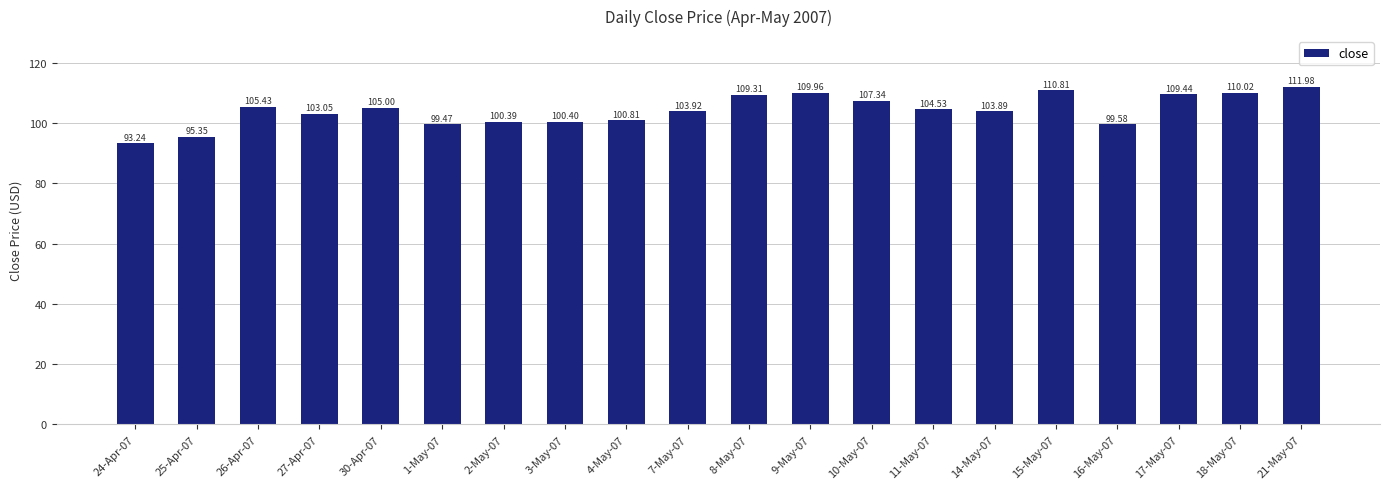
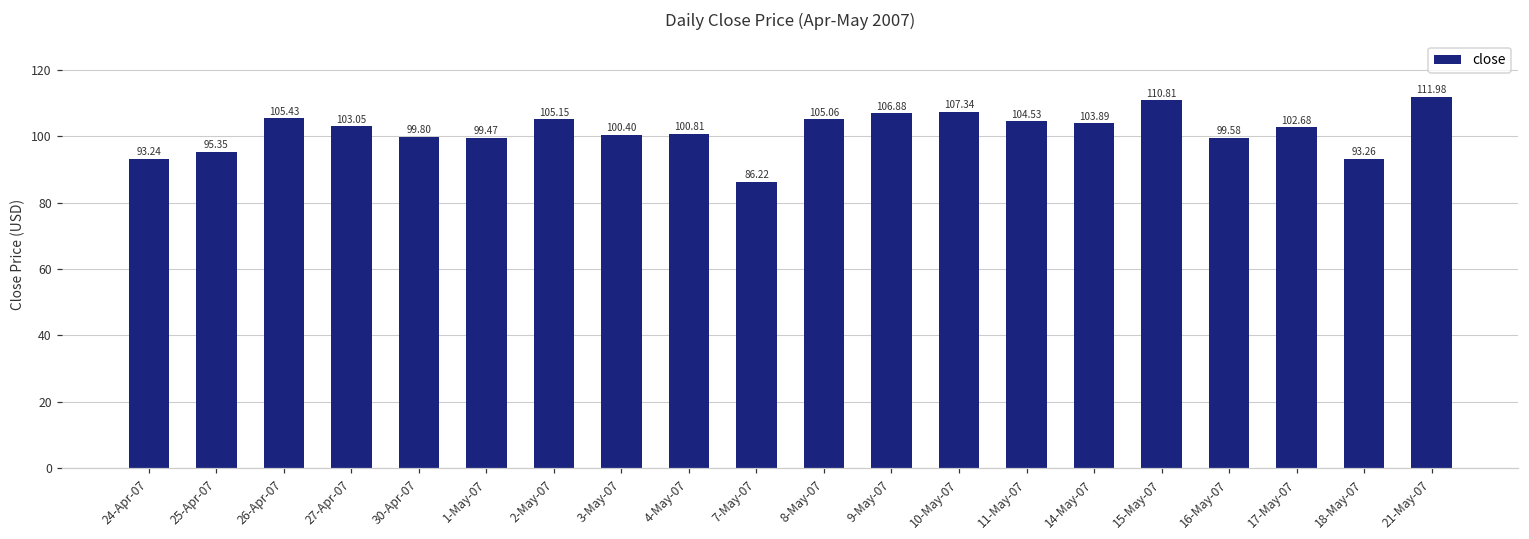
30-Apr-07: 105.00 -> 99.80
2-May-07: 100.39 -> 105.15
7-May-07: 103.92 -> 86.22
8-May-07: 109.31 -> 105.06
9-May-07: 109.96 -> 106.88
17-May-07: 109.44 -> 102.68
18-May-07: 110.02 -> 93.26
